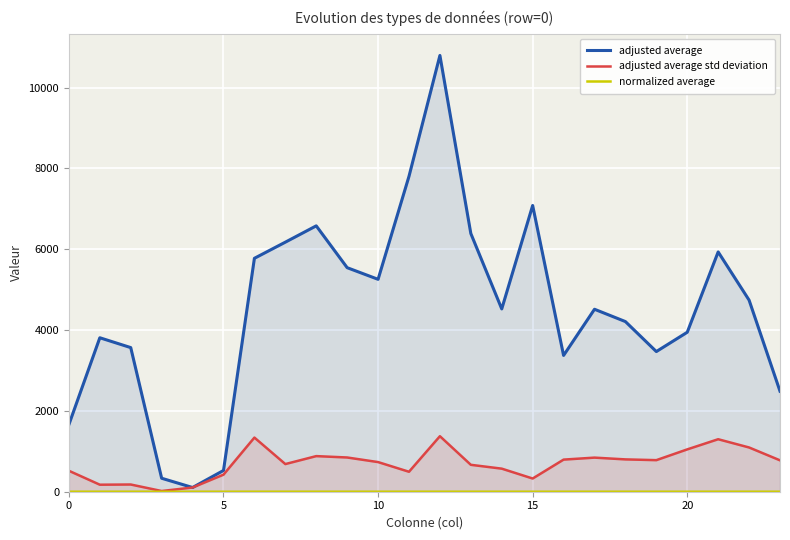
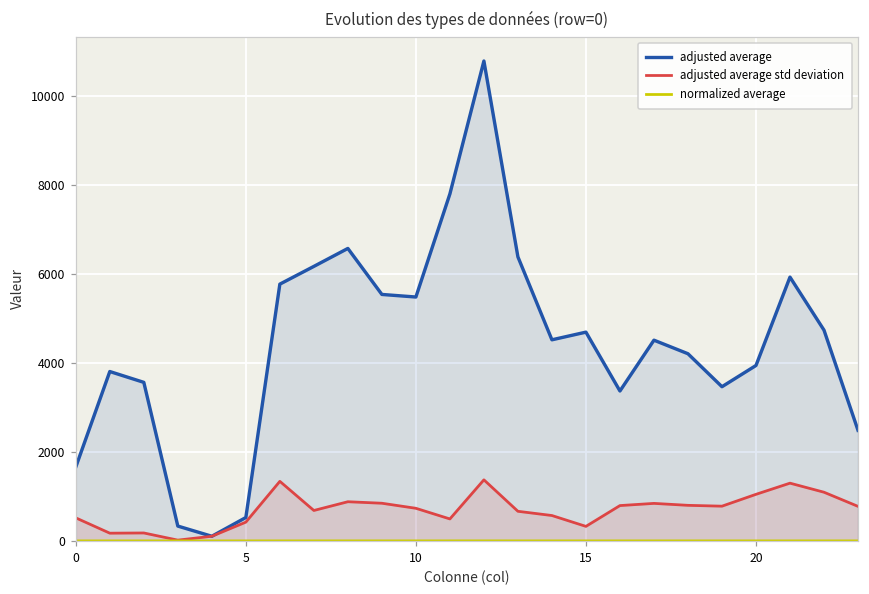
adjusted average, 10: 5300 -> 5500
adjusted average, 15: 7100 -> 4700
